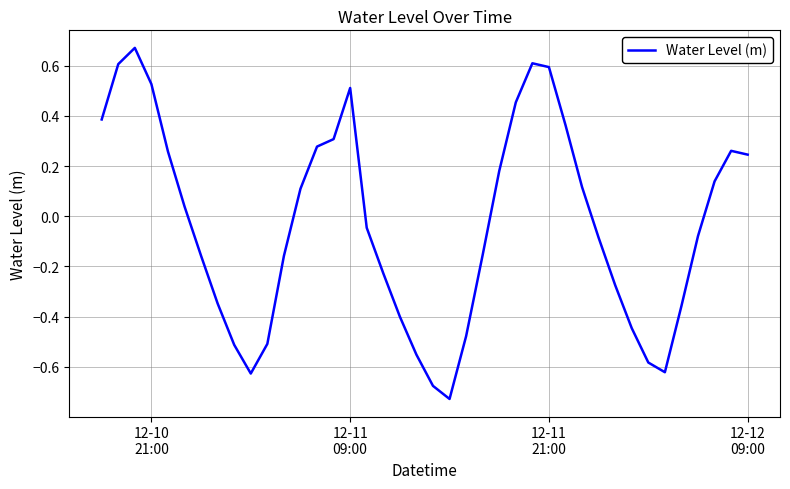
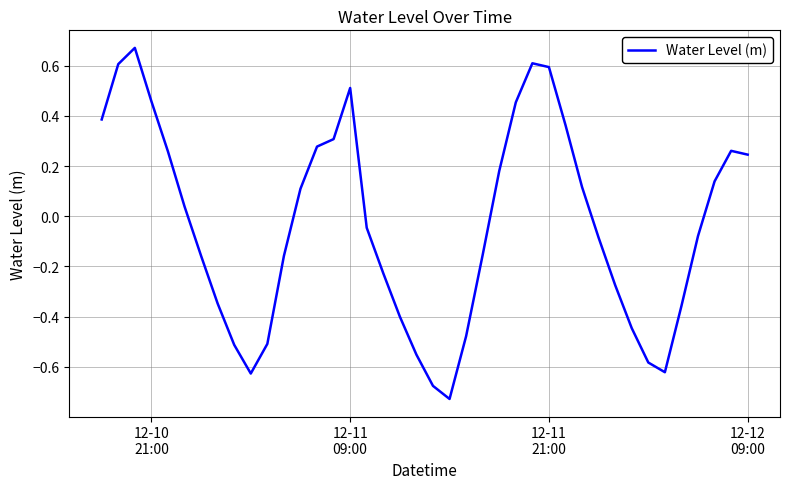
12-10 21:00: 0.53 -> 0.46
